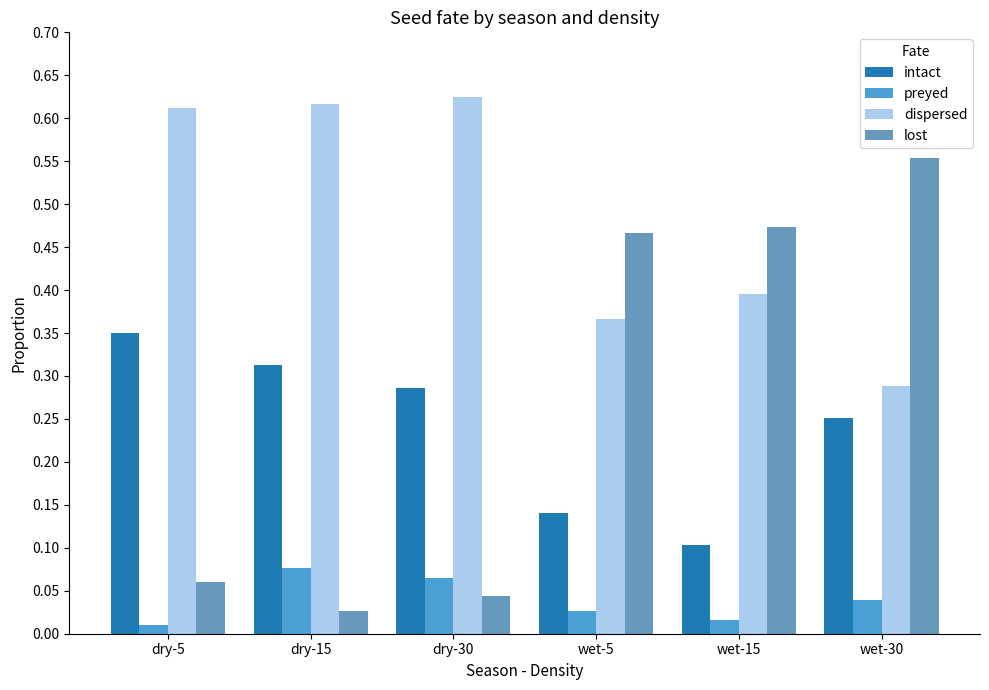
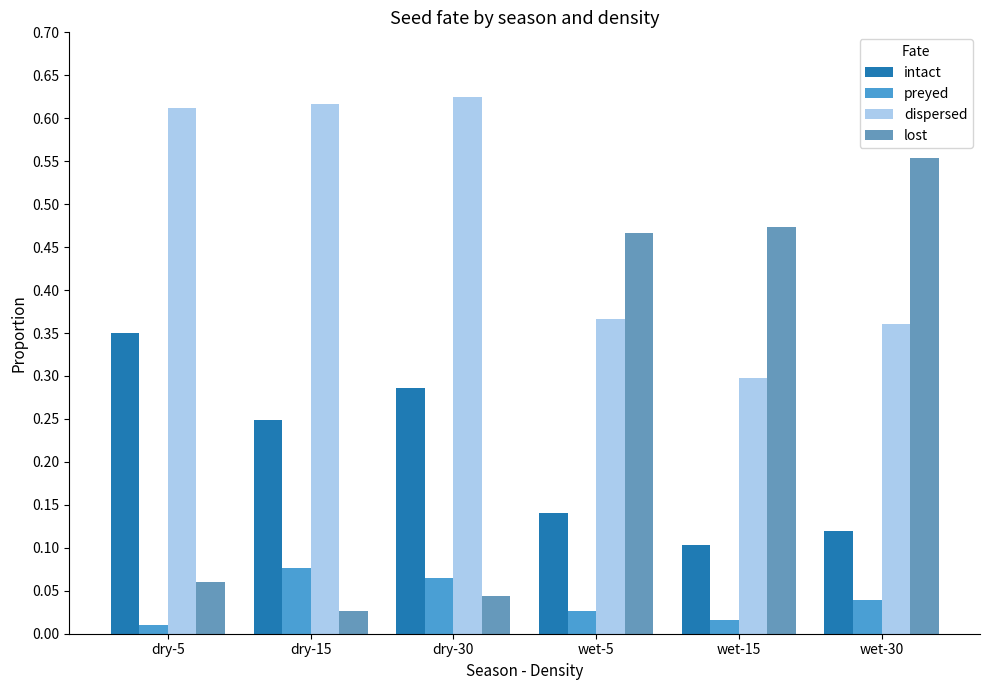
intact, dry-15: 0.31 -> 0.25
dispersed, wet-15: 0.40 -> 0.30
intact, wet-30: 0.25 -> 0.12
dispersed, wet-30: 0.29 -> 0.36
